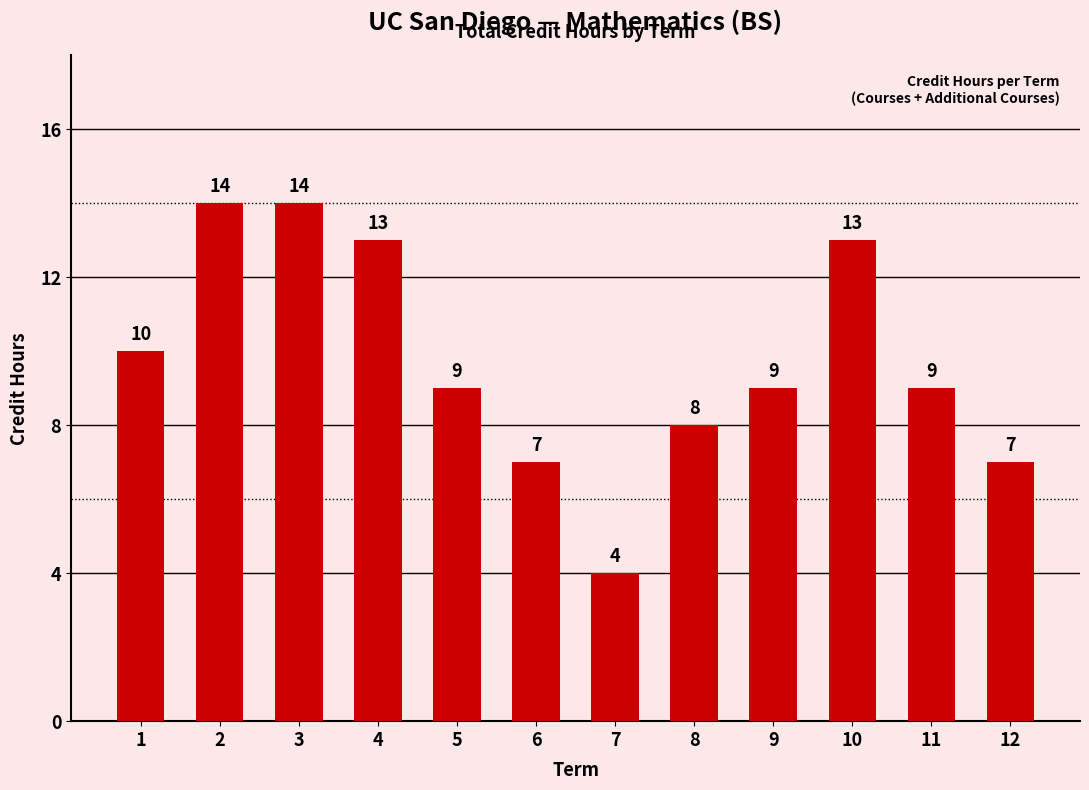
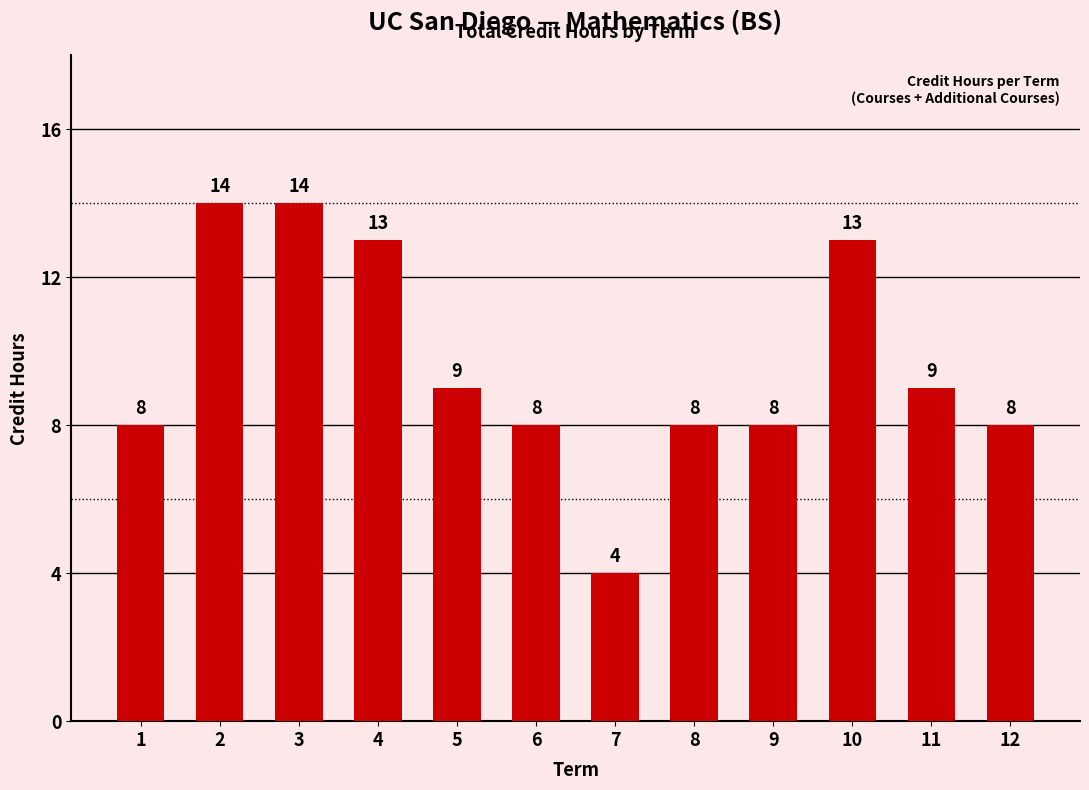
1: 10 -> 8
6: 7 -> 8
9: 9 -> 8
12: 7 -> 8
